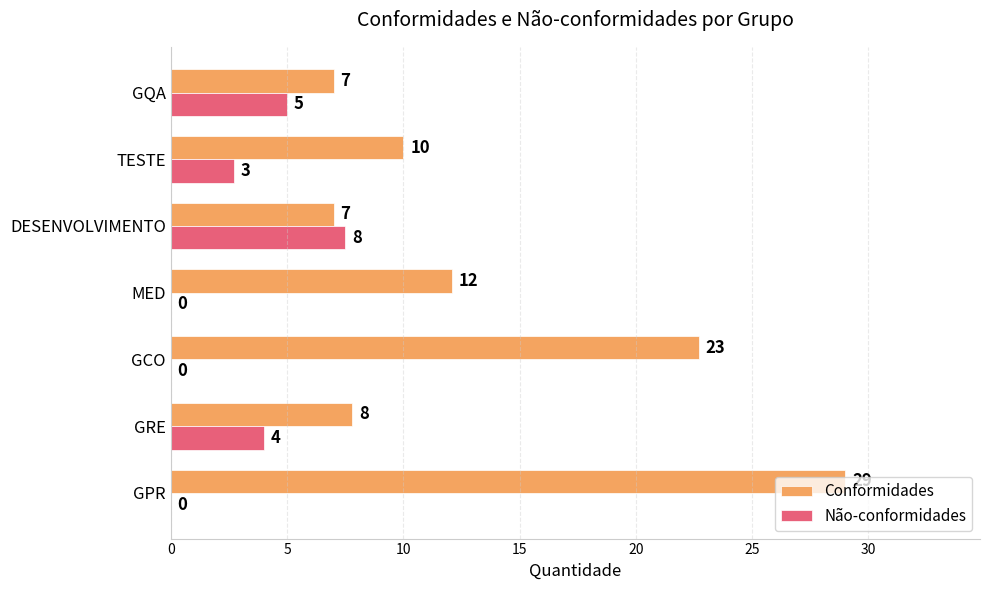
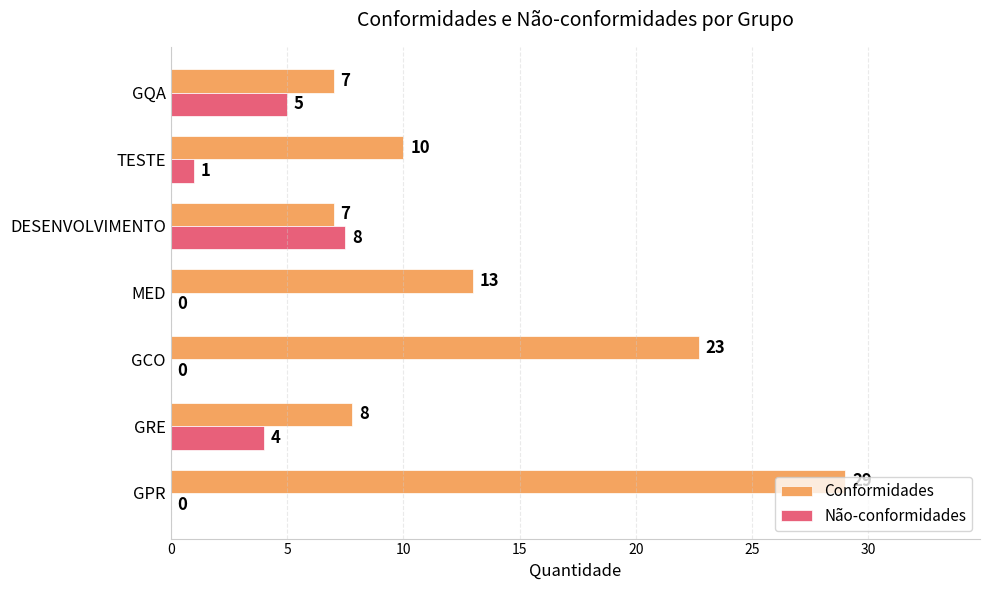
Não-conformidades, TESTE: 3 -> 1
Conformidades, MED: 12 -> 13
